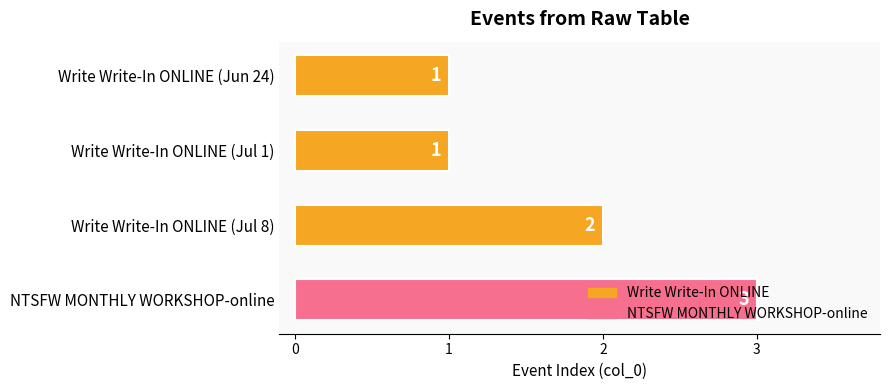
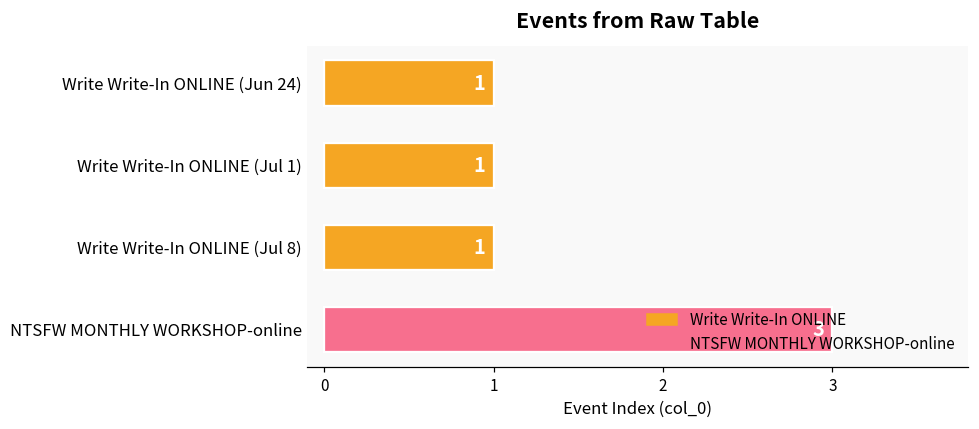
Write Write-In ONLINE (Jul 8): 2 -> 1
